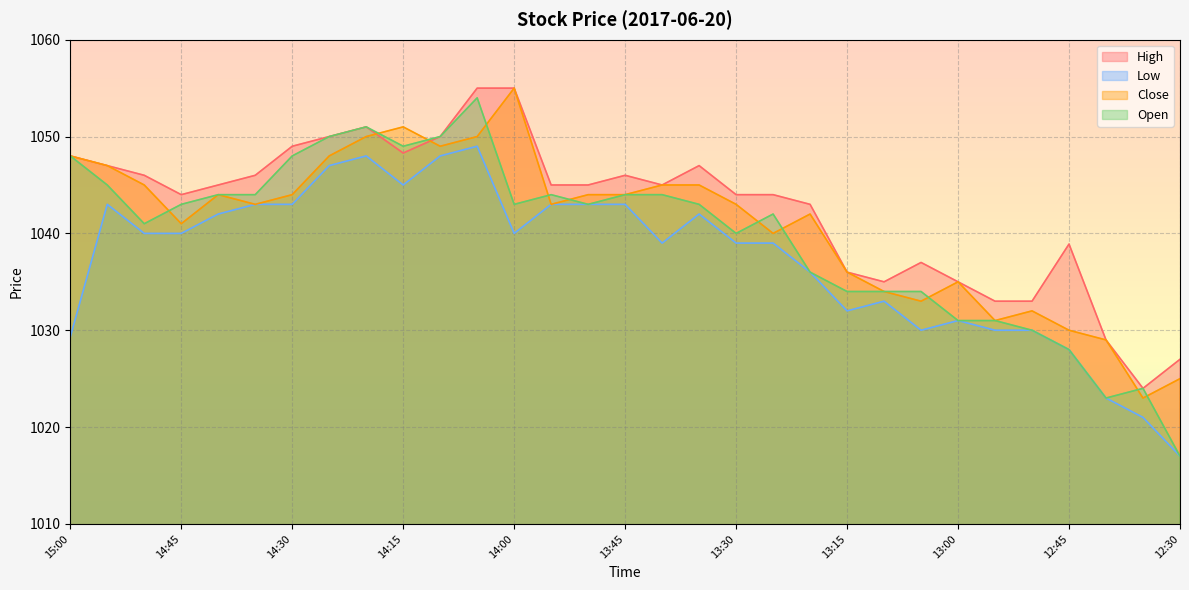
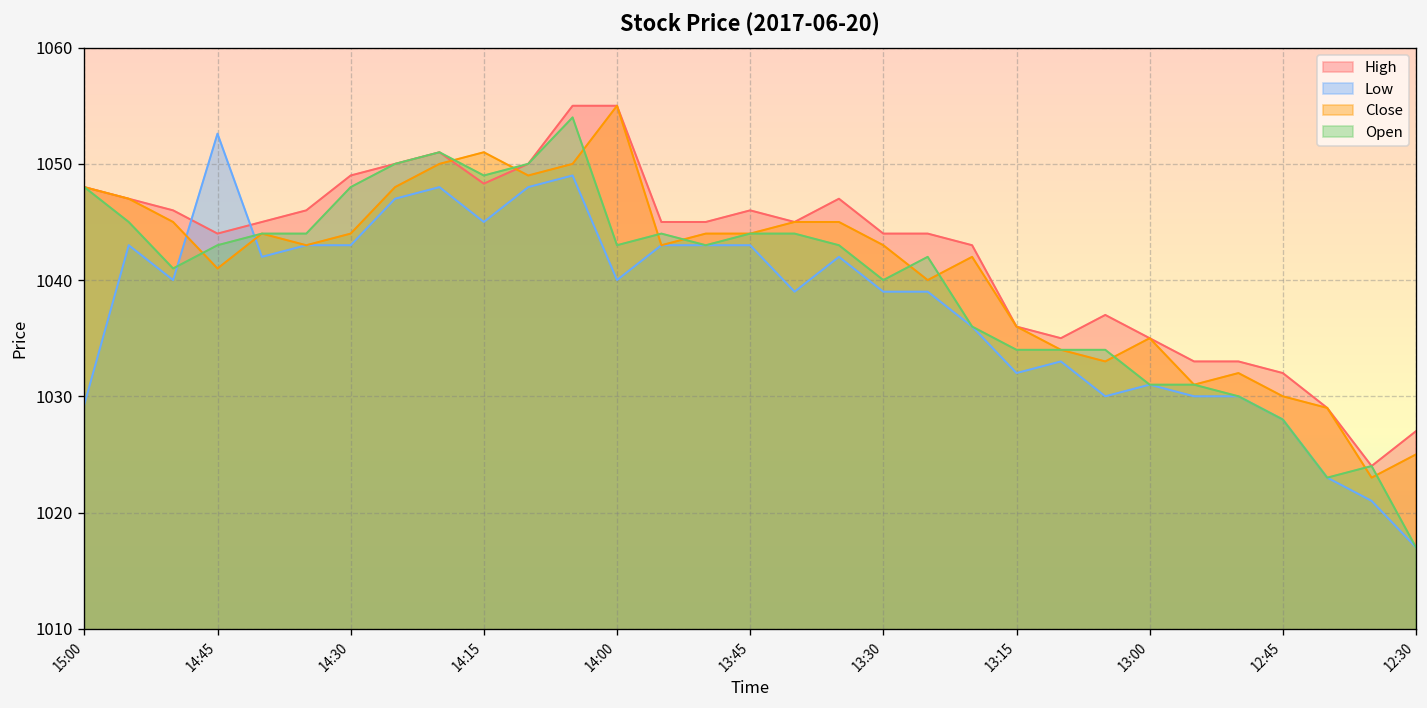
Low, 14:45: 1040 -> 1053
High, 12:45: 1039 -> 1032
